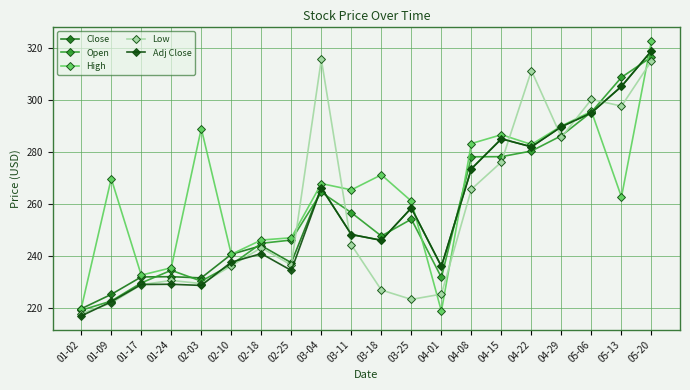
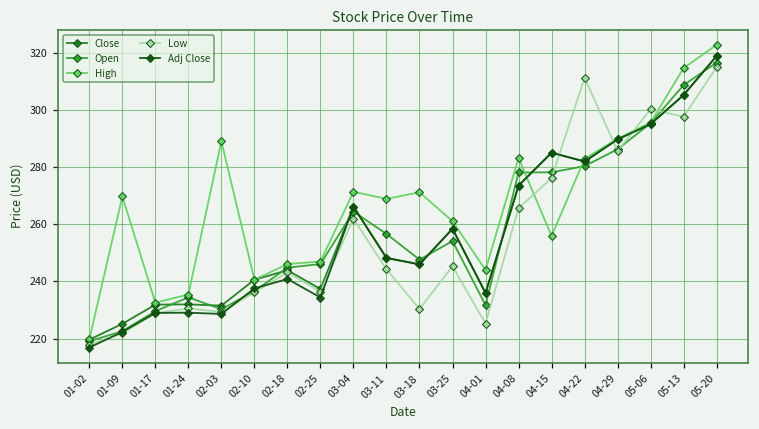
High, 03-04: 268 -> 271
Low, 03-04: 316 -> 262
High, 03-11: 265 -> 269
Low, 03-18: 227 -> 230
Low, 03-25: 223 -> 245
High, 04-01: 219 -> 244
High, 04-15: 287 -> 256
High, 05-13: 263 -> 315
